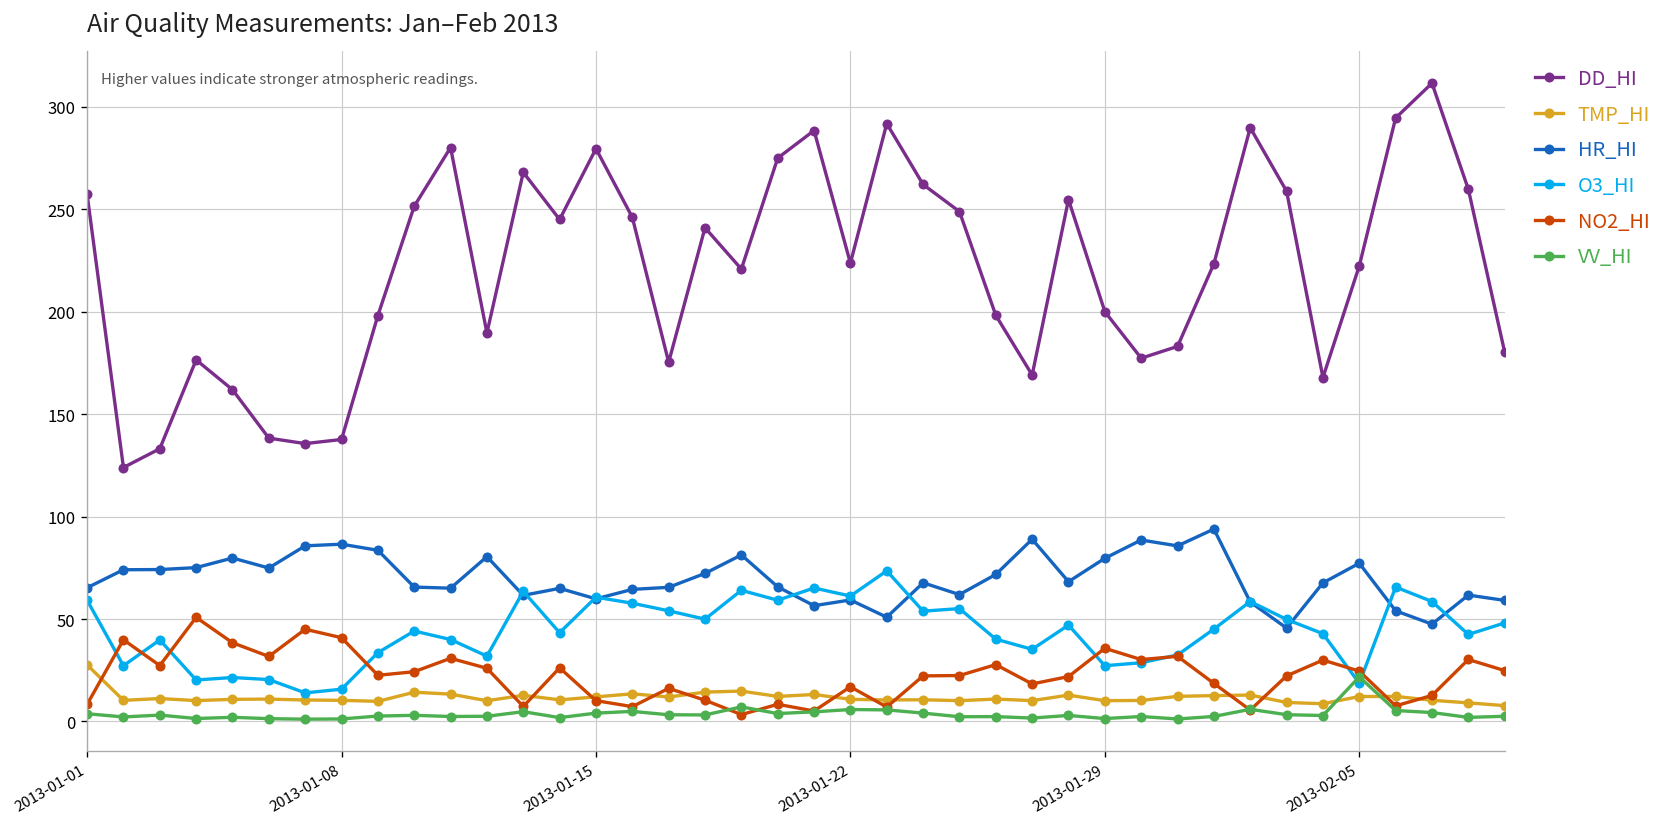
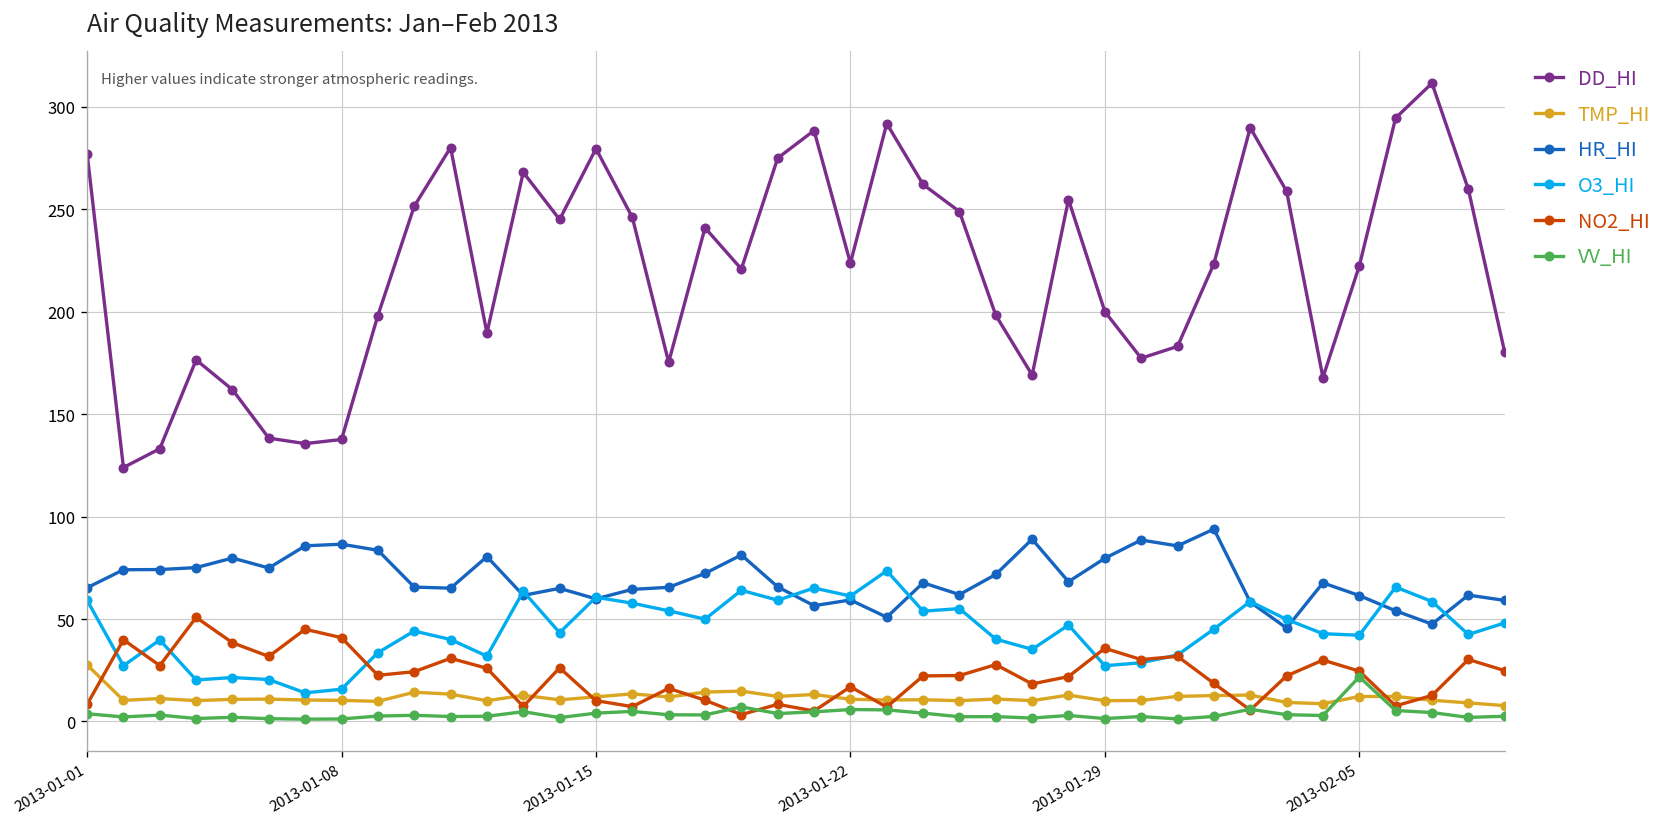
DD_HI, 2013-01-01: 257 -> 277
HR_HI, 2013-02-05: 77 -> 61
O3_HI, 2013-02-05: 19 -> 42
